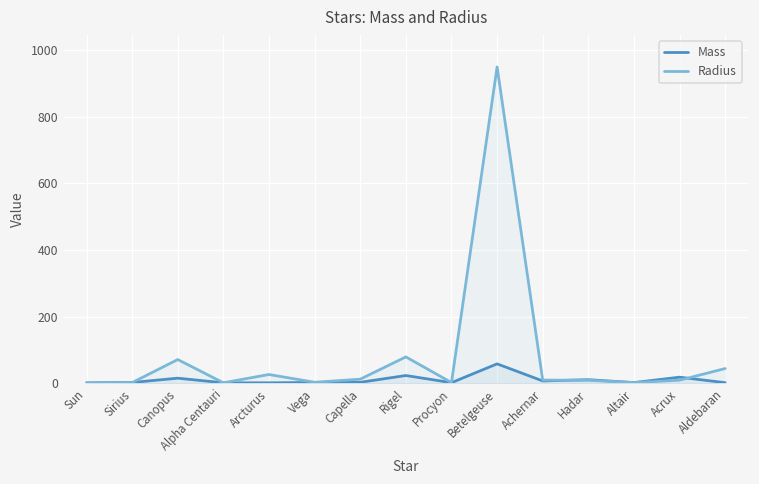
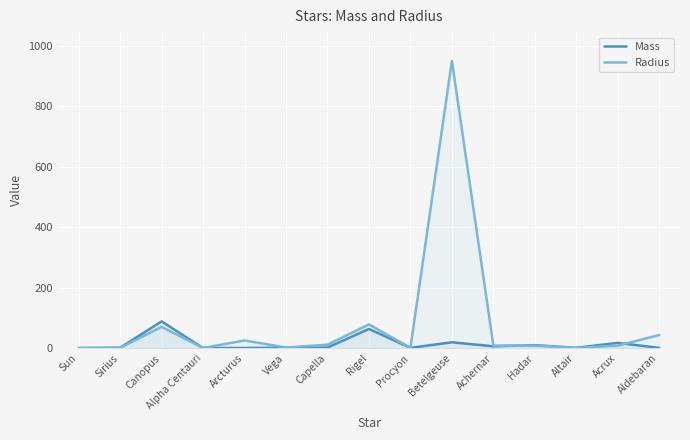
Mass, Canopus: 20 -> 90
Mass, Rigel: 20 -> 60
Mass, Betelgeuse: 60 -> 20
